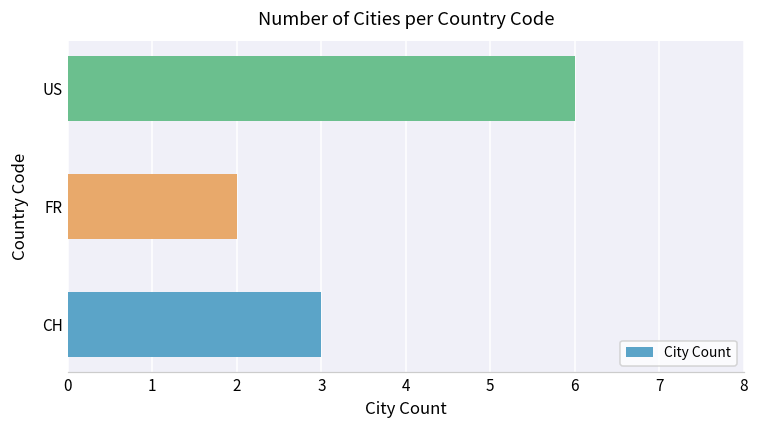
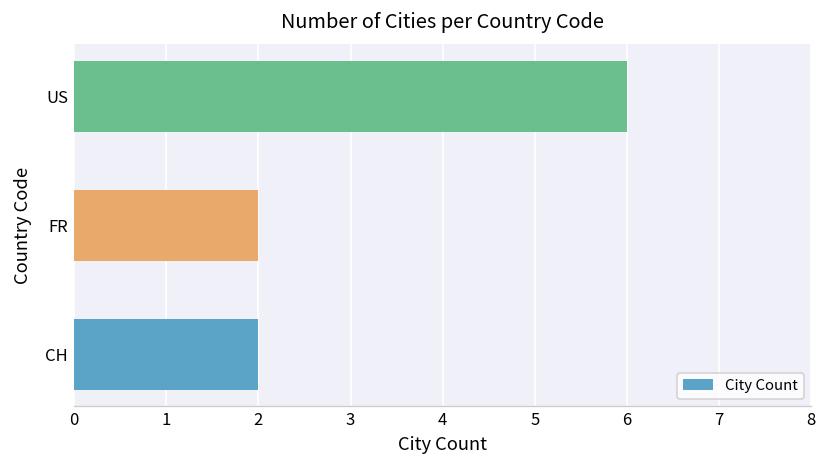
CH: 3 -> 2
